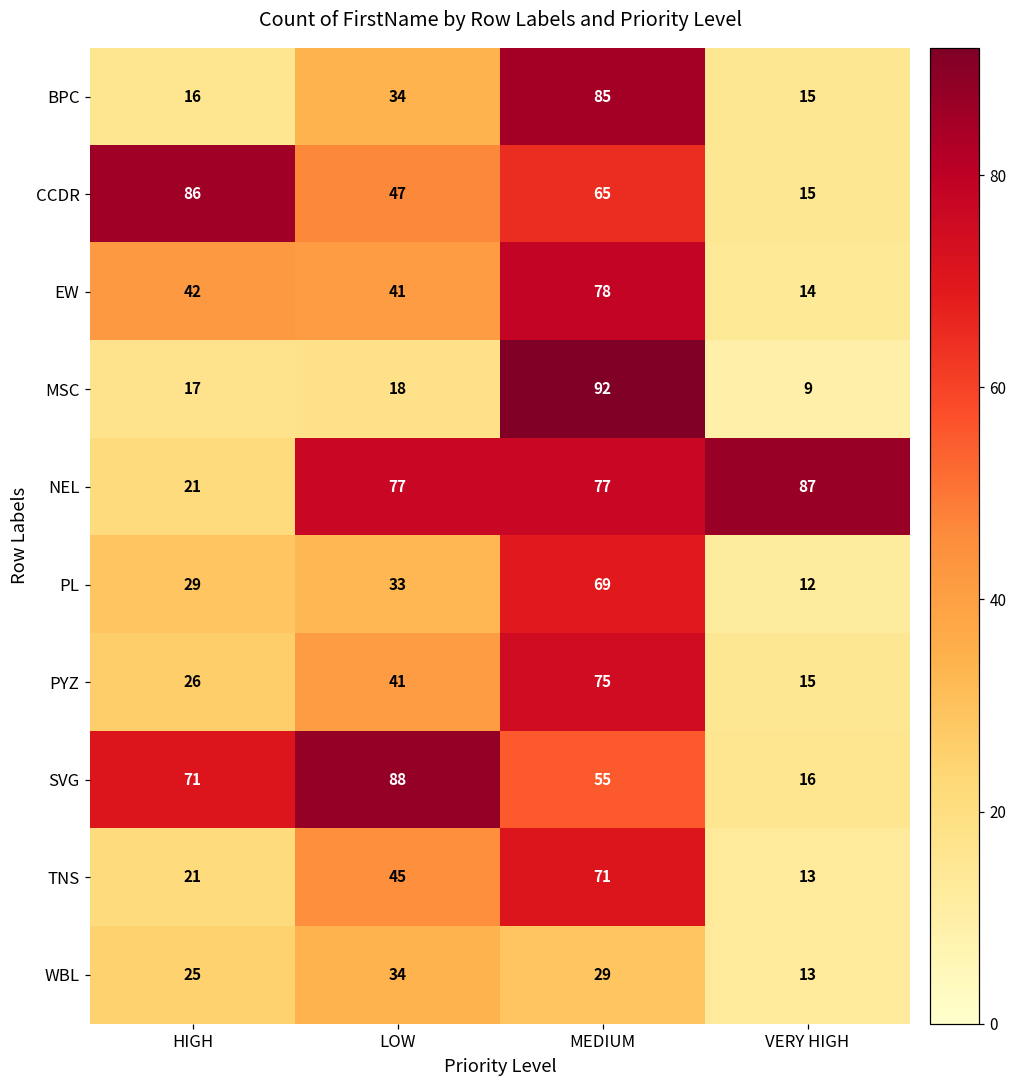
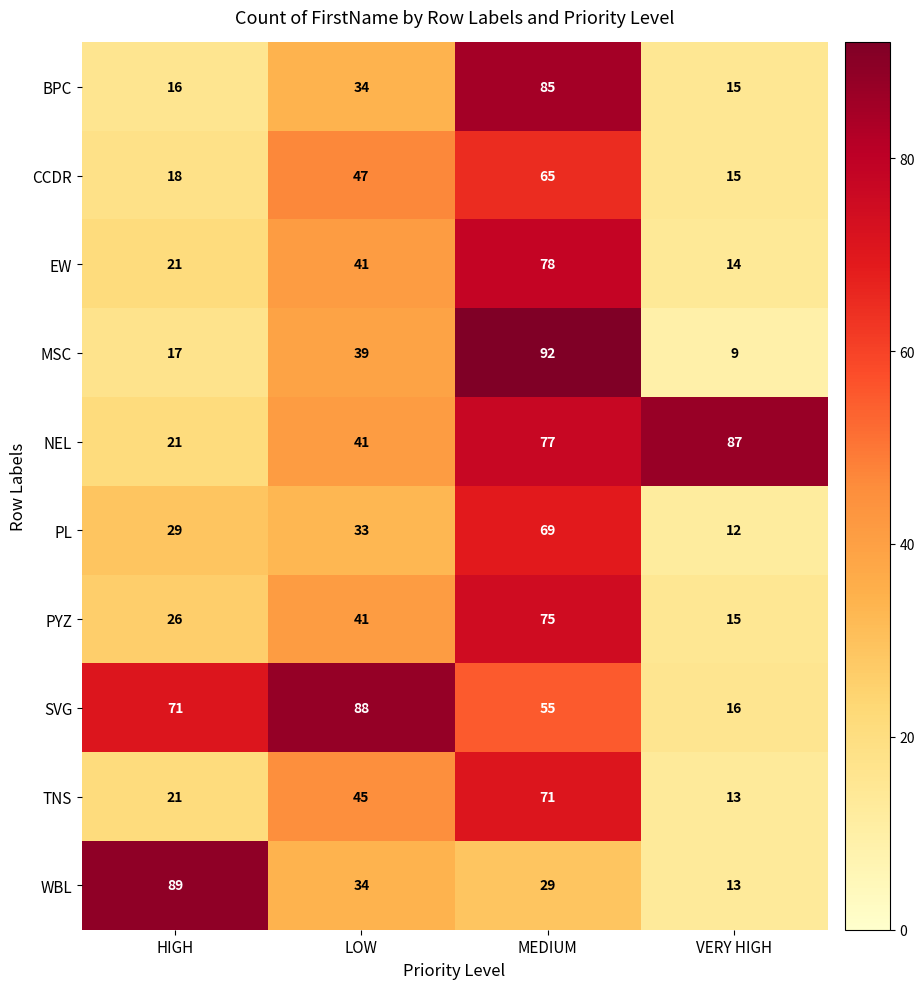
CCDR, HIGH: 86 -> 18
EW, HIGH: 42 -> 21
MSC, LOW: 18 -> 39
NEL, LOW: 77 -> 41
WBL, HIGH: 25 -> 89
